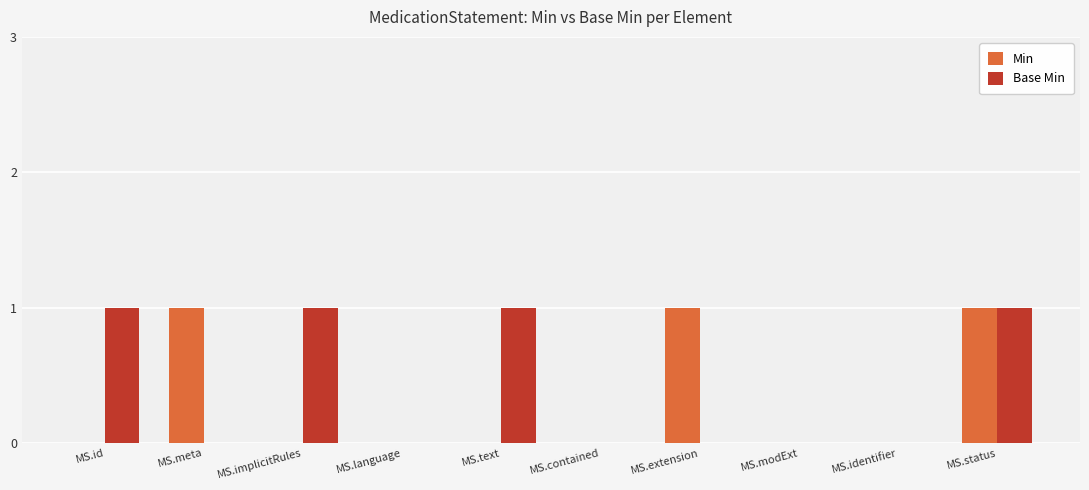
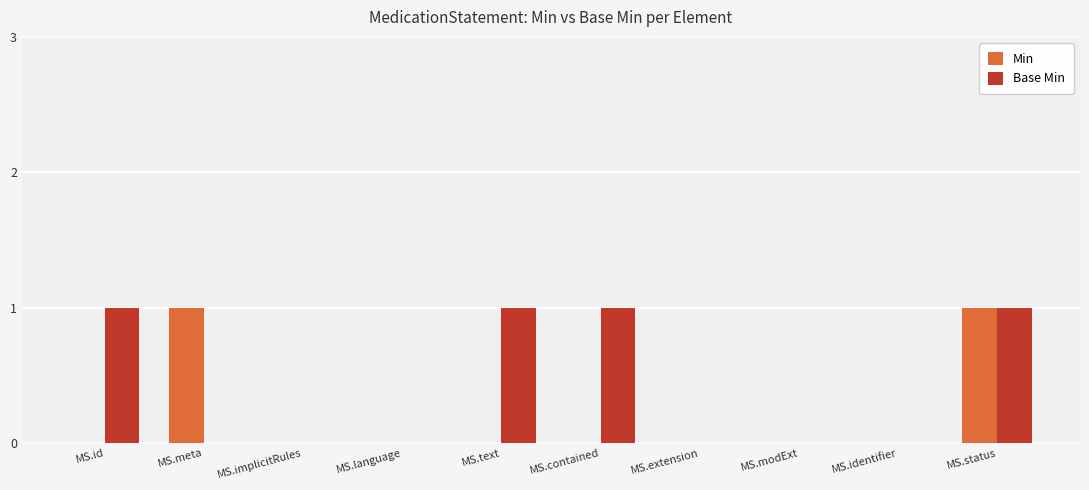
Base Min, MS.implicitRules: 1 -> 0
Base Min, MS.contained: 0 -> 1
Min, MS.extension: 1 -> 0
